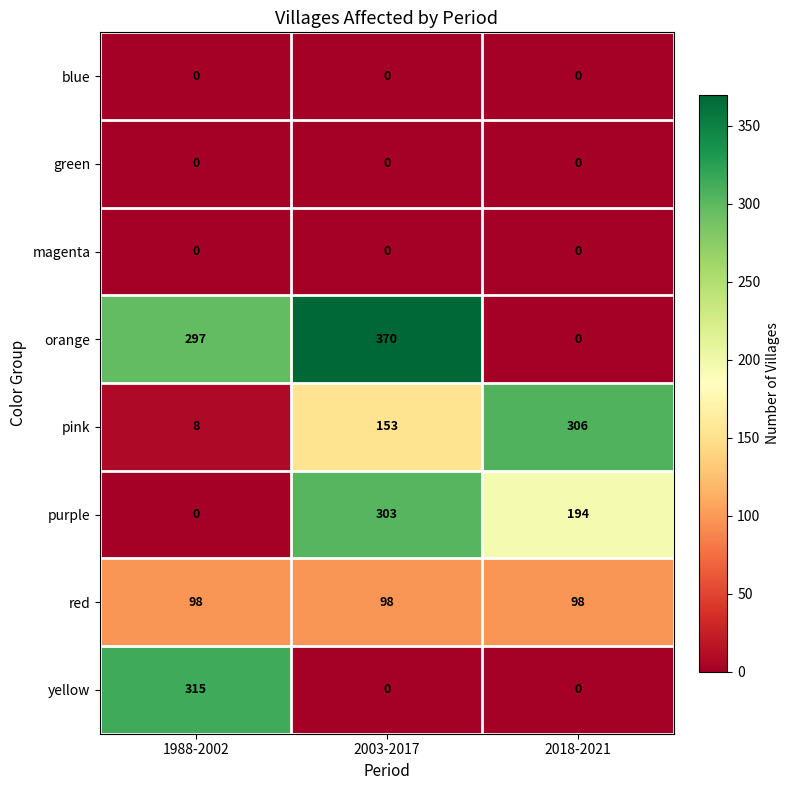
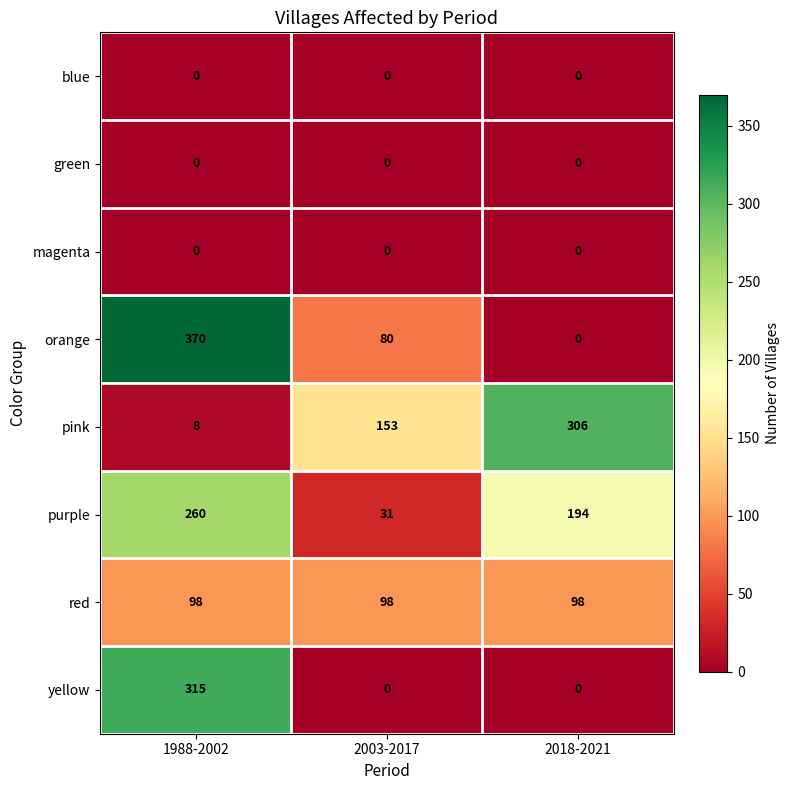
orange, 1988-2002: 297 -> 370
orange, 2003-2017: 370 -> 80
purple, 1988-2002: 0 -> 260
purple, 2003-2017: 303 -> 31
